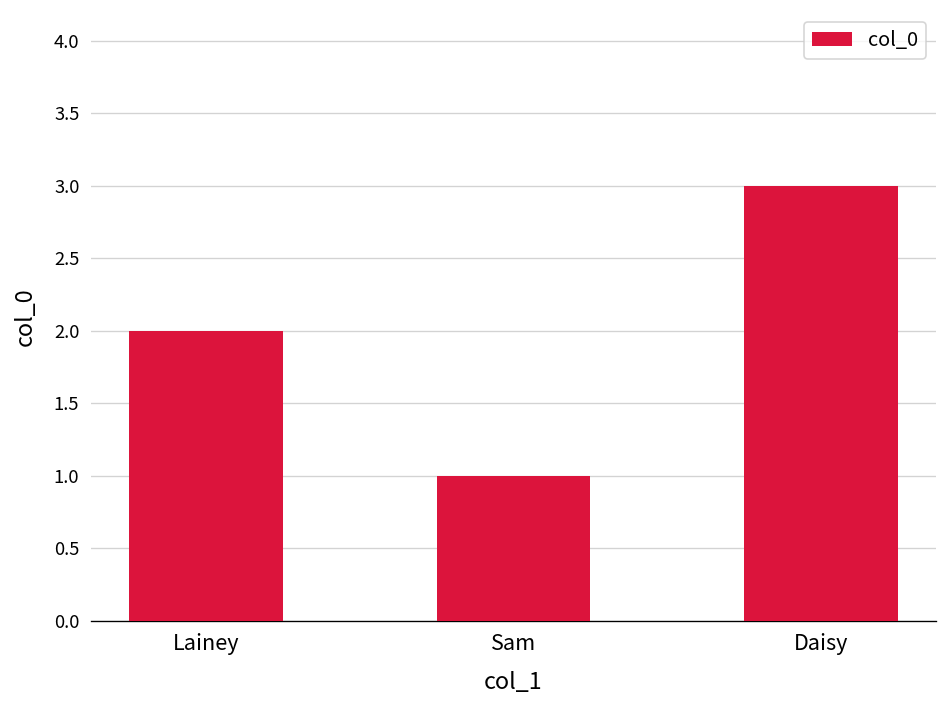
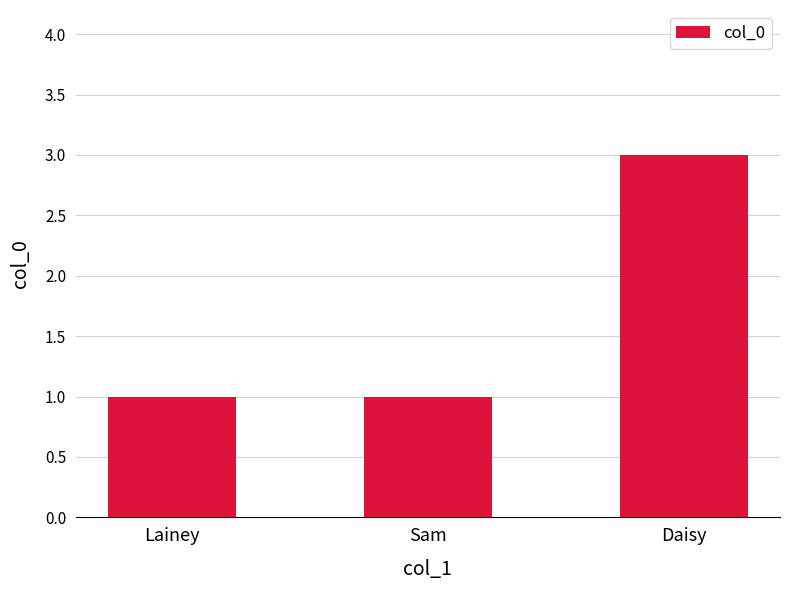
Lainey: 2 -> 1
